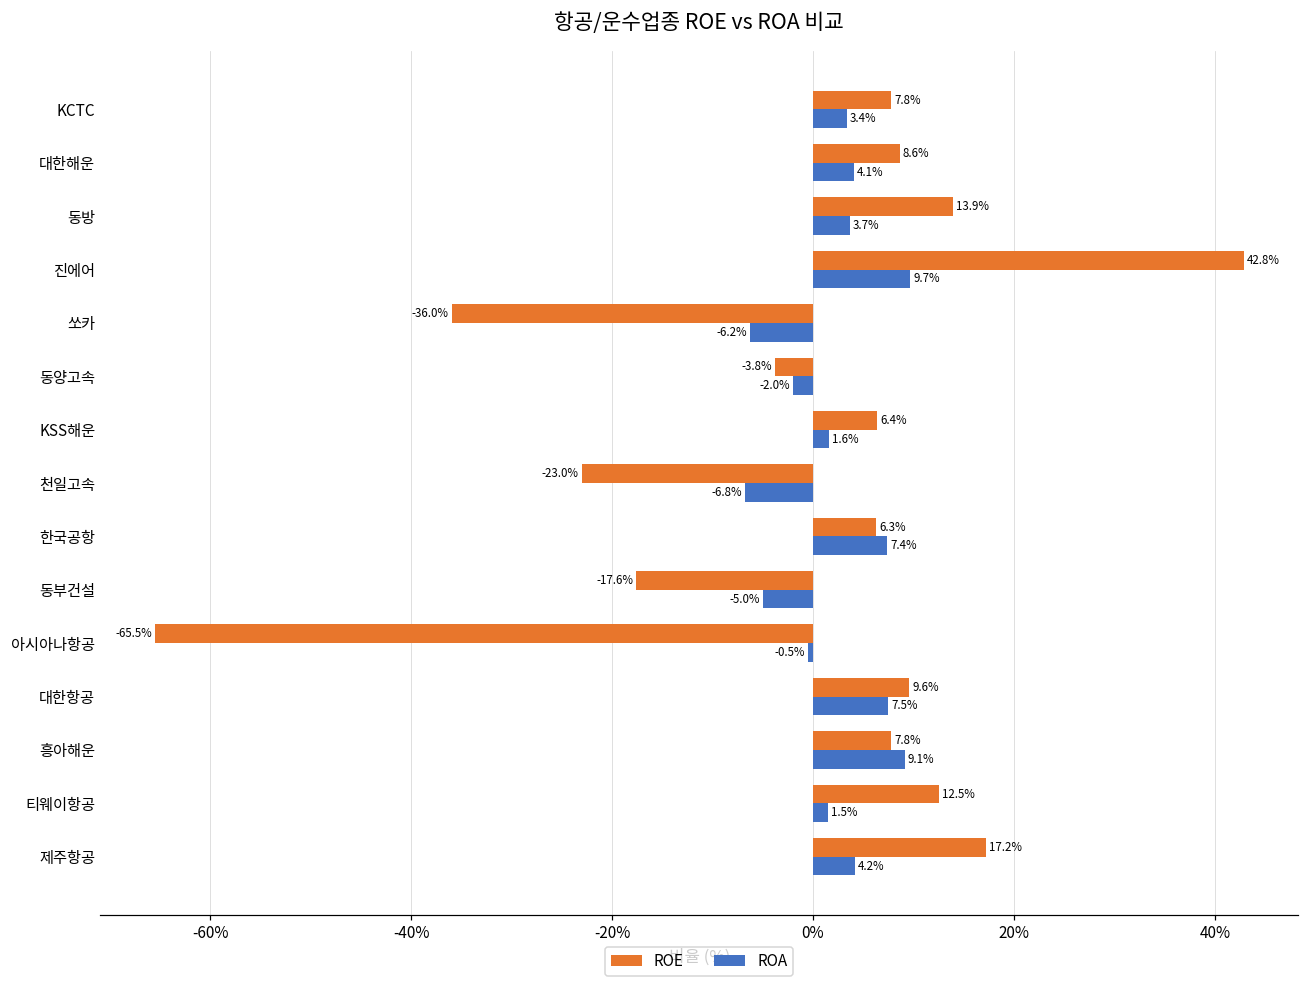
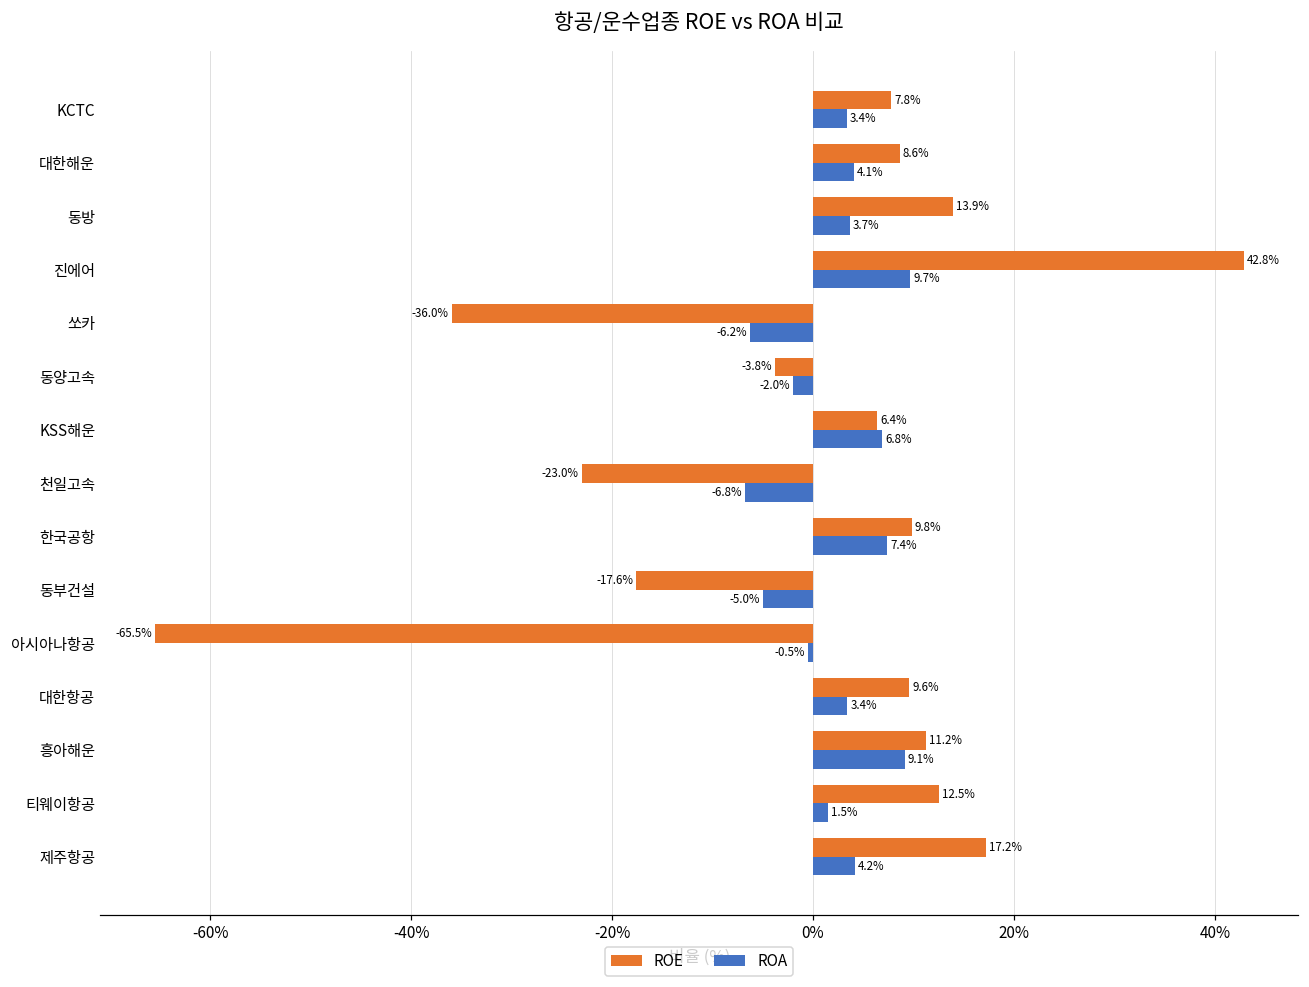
ROA, KSS해운: 1.6% -> 6.8%
ROE, 한국공항: 6.3% -> 9.8%
ROA, 대한항공: 7.5% -> 3.4%
ROE, 흥아해운: 7.8% -> 11.2%
